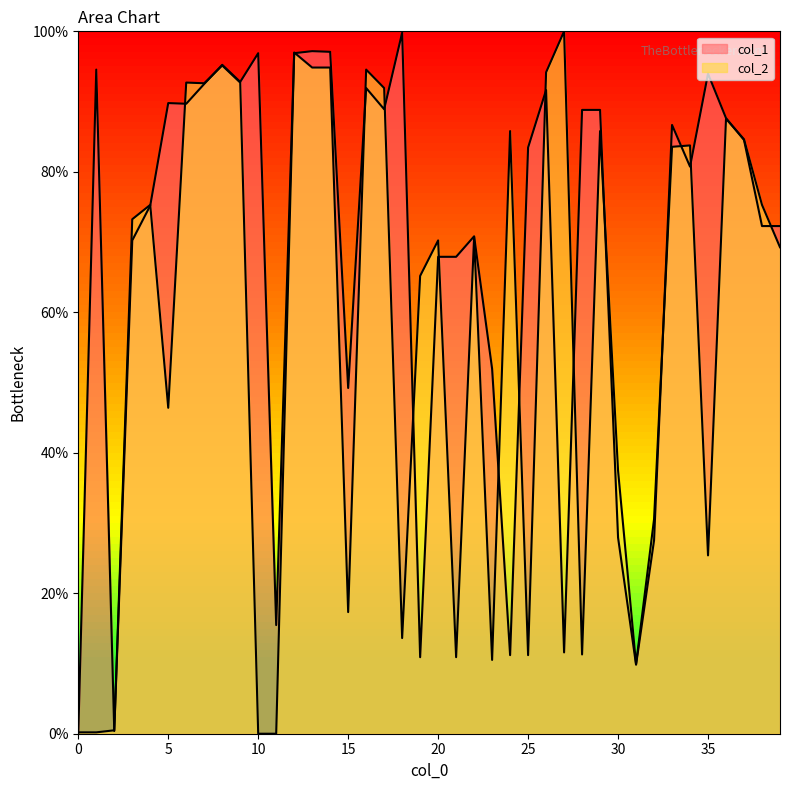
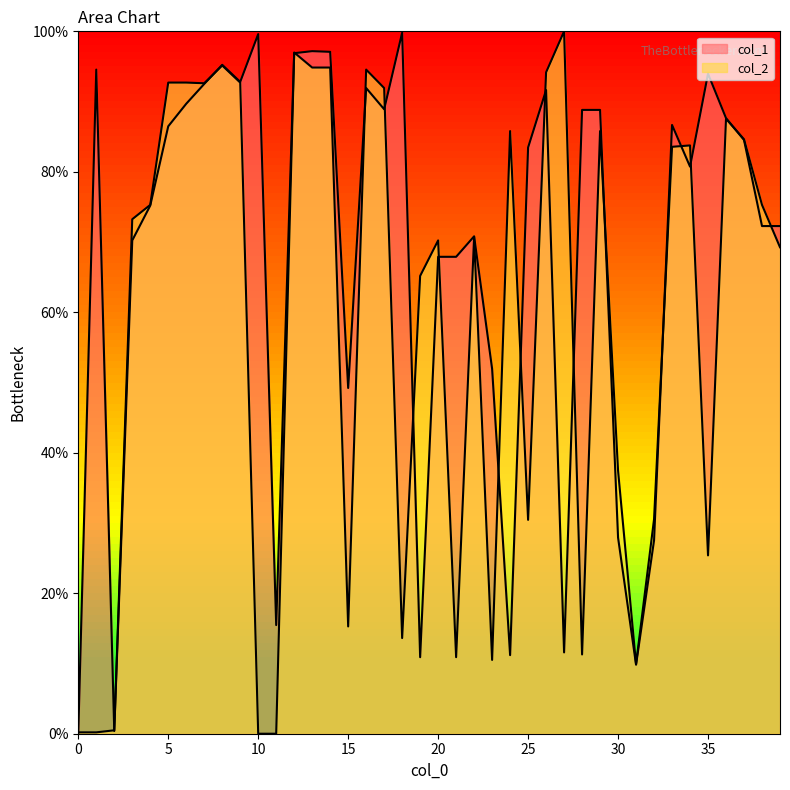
col_1, 5: 90% -> 86%
col_2, 5: 46% -> 93%
col_1, 10: 97% -> 100%
col_2, 15: 17% -> 15%
col_2, 25: 11% -> 30%
